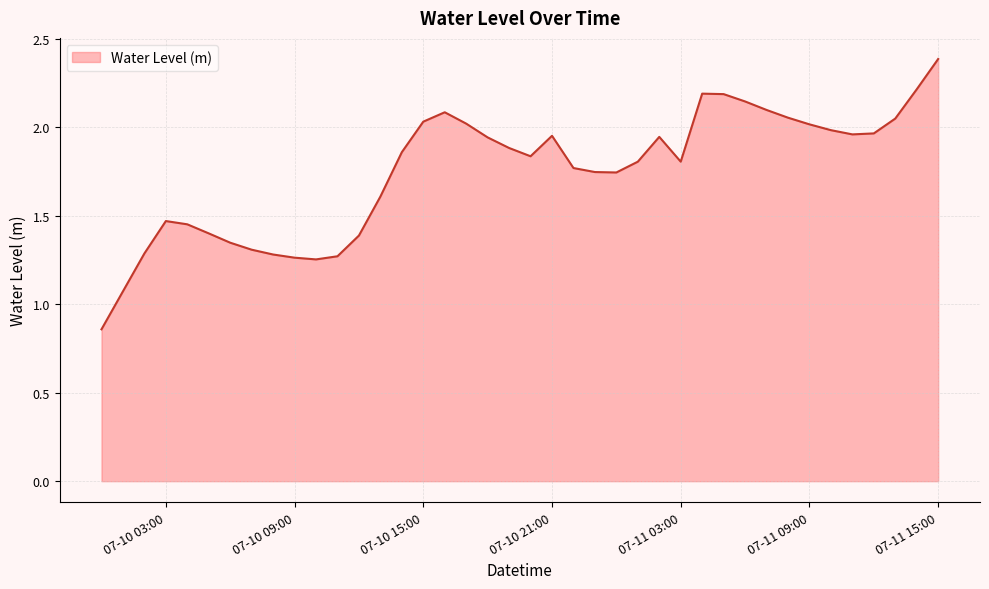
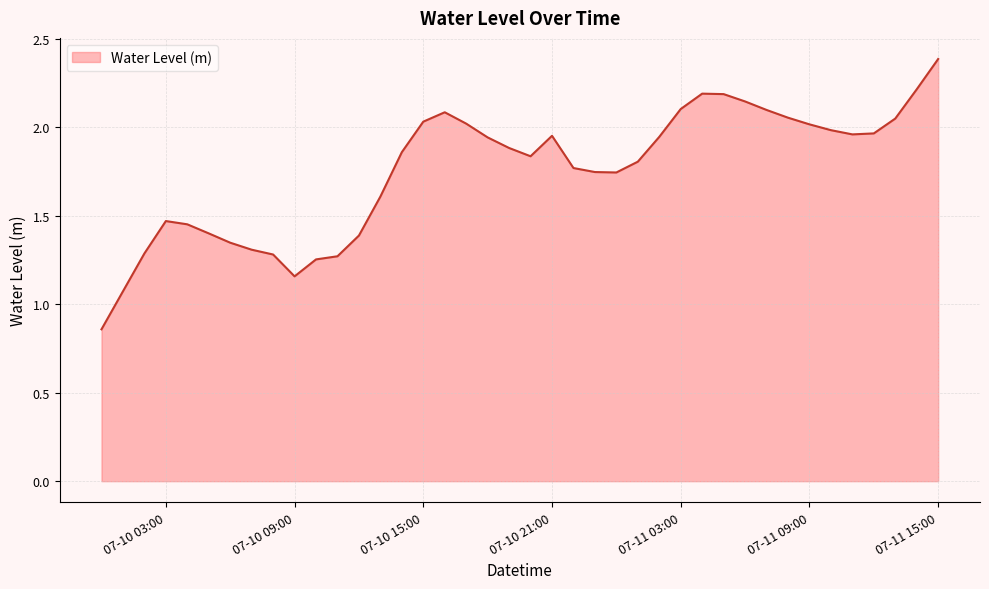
07-10 09:00: 1.26 -> 1.16
07-11 03:00: 1.81 -> 2.10
